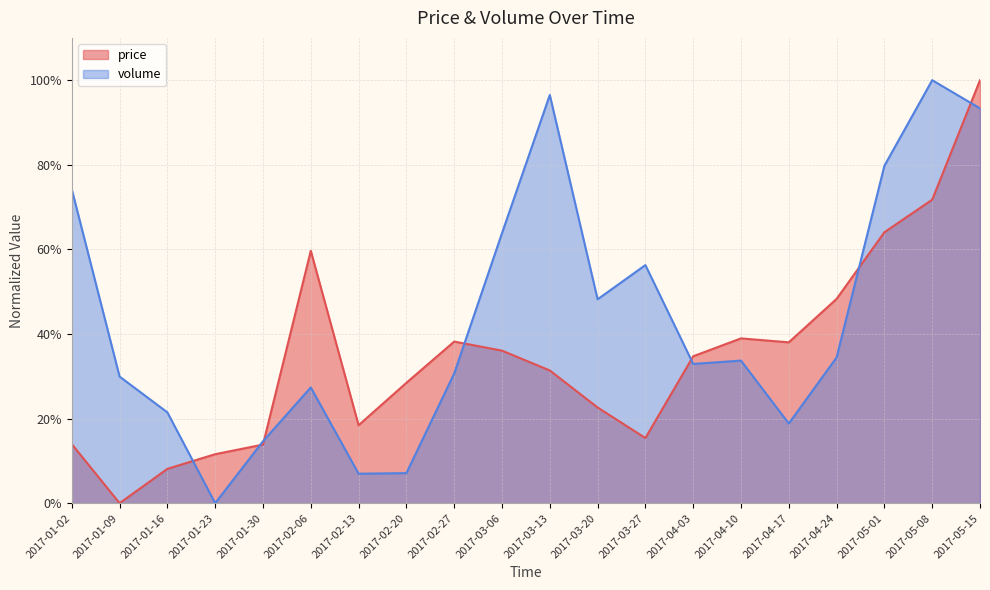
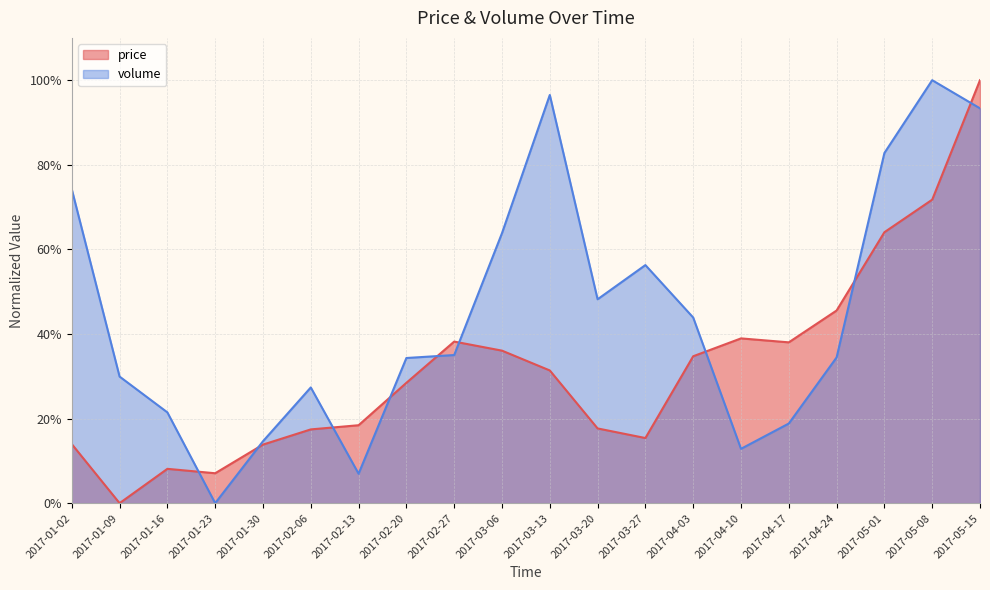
price, 2017-01-23: 12% -> 7%
price, 2017-02-06: 60% -> 17%
volume, 2017-02-20: 7% -> 34%
volume, 2017-02-27: 31% -> 35%
price, 2017-03-20: 23% -> 18%
volume, 2017-04-03: 33% -> 44%
volume, 2017-04-10: 34% -> 13%
price, 2017-04-24: 48% -> 46%
volume, 2017-05-01: 80% -> 83%
